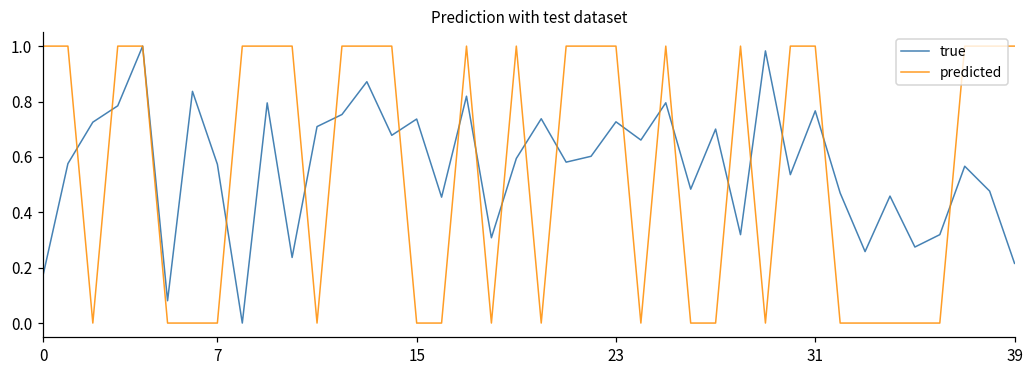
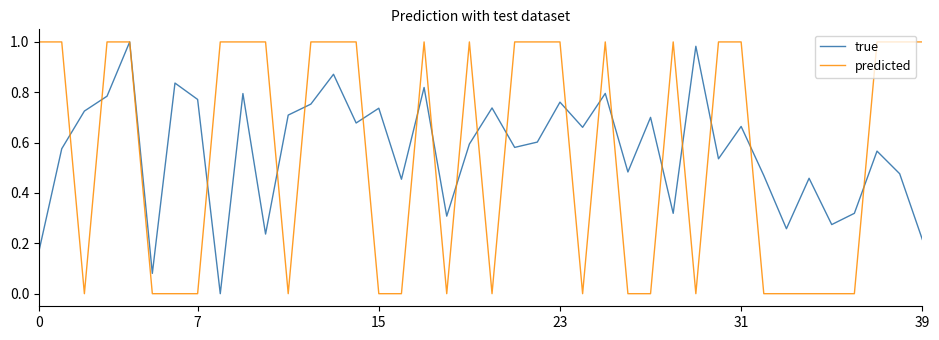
true, 7: 0.57 -> 0.77
true, 23: 0.73 -> 0.76
true, 31: 0.77 -> 0.66
